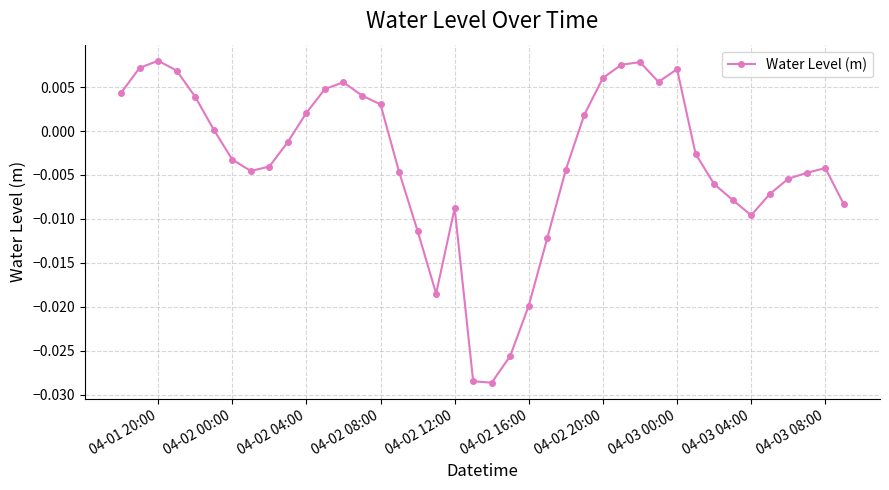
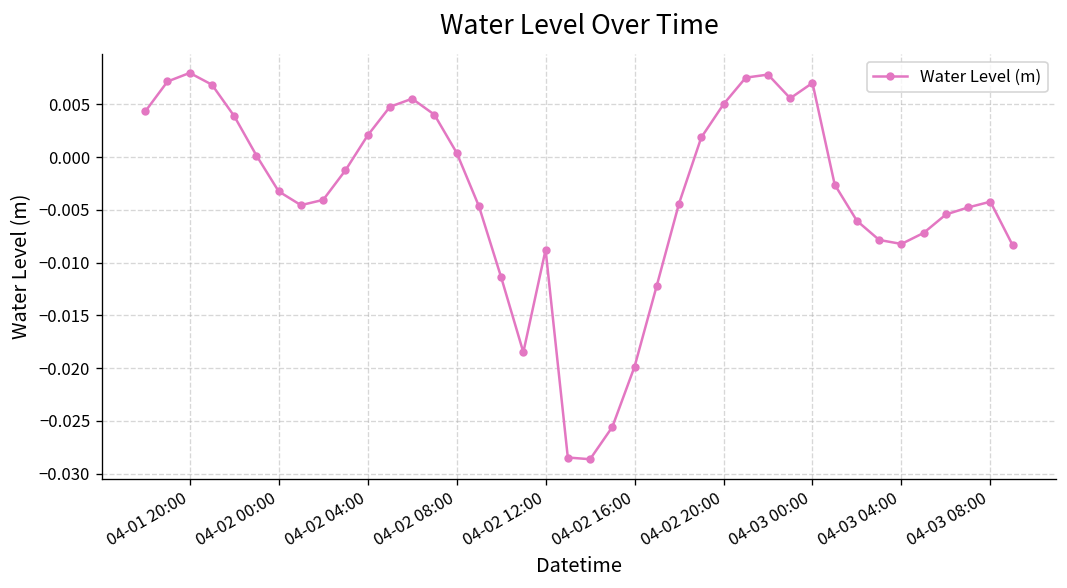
04-02 08:00: 0.003 -> 0.000
04-02 20:00: 0.006 -> 0.005
04-03 04:00: -0.010 -> -0.008
